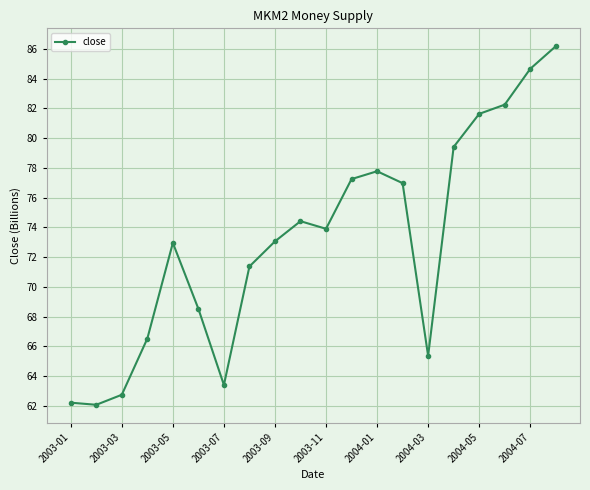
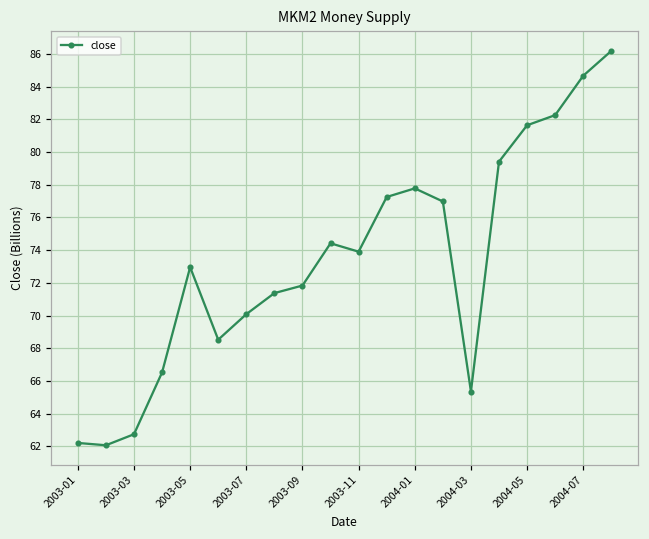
2003-07: 63.4 -> 70.1
2003-09: 73.1 -> 71.8
